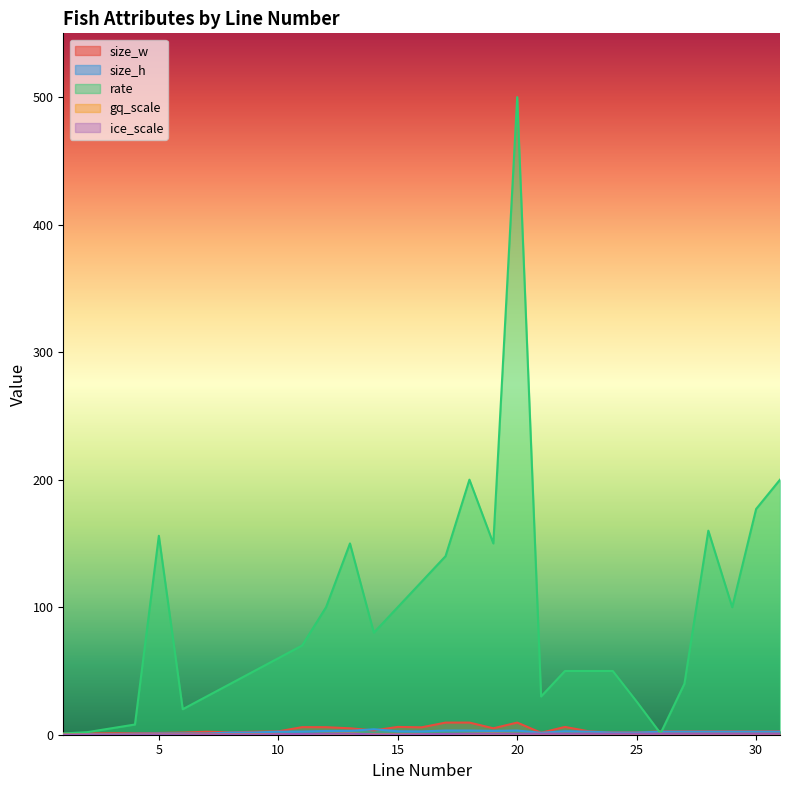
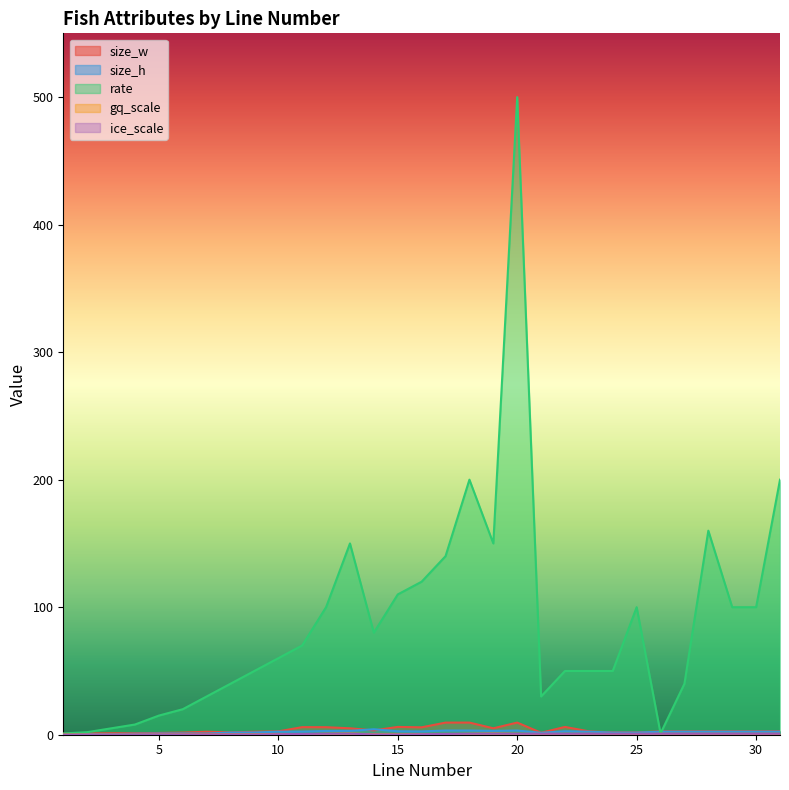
rate, 5: 156 -> 15
rate, 15: 100 -> 110
rate, 25: 26 -> 100
rate, 30: 177 -> 100
